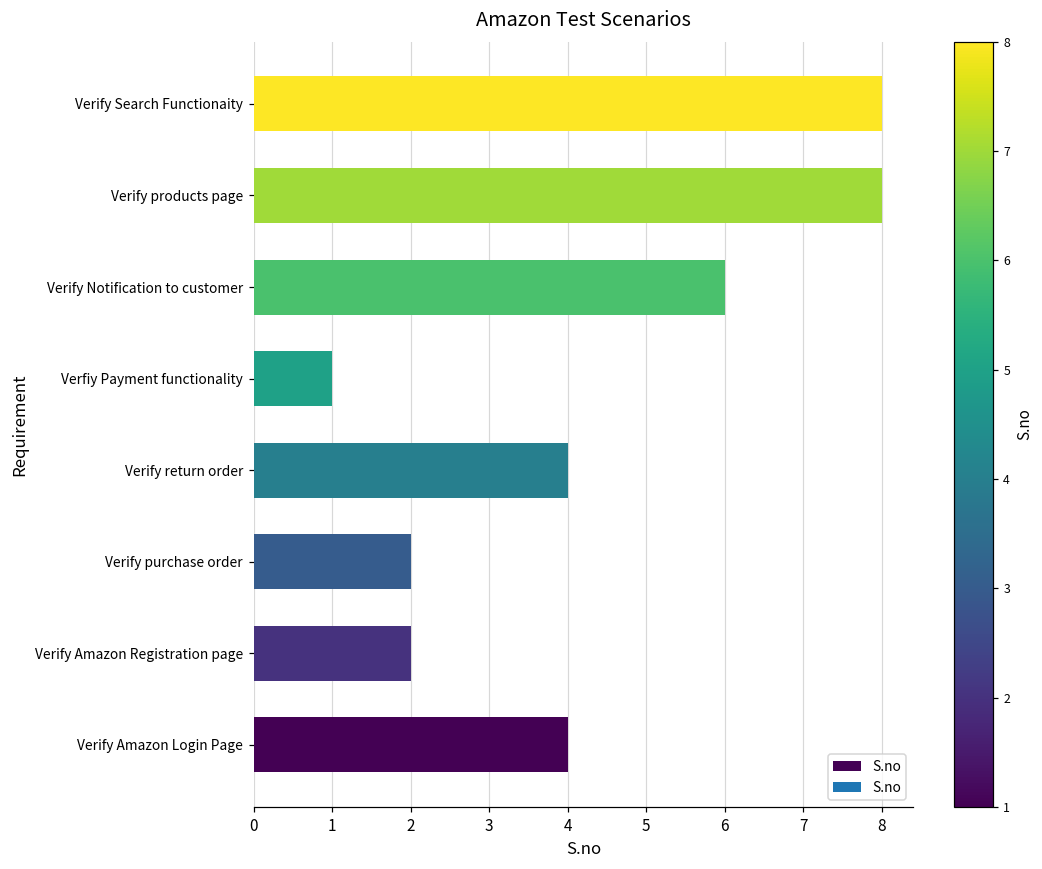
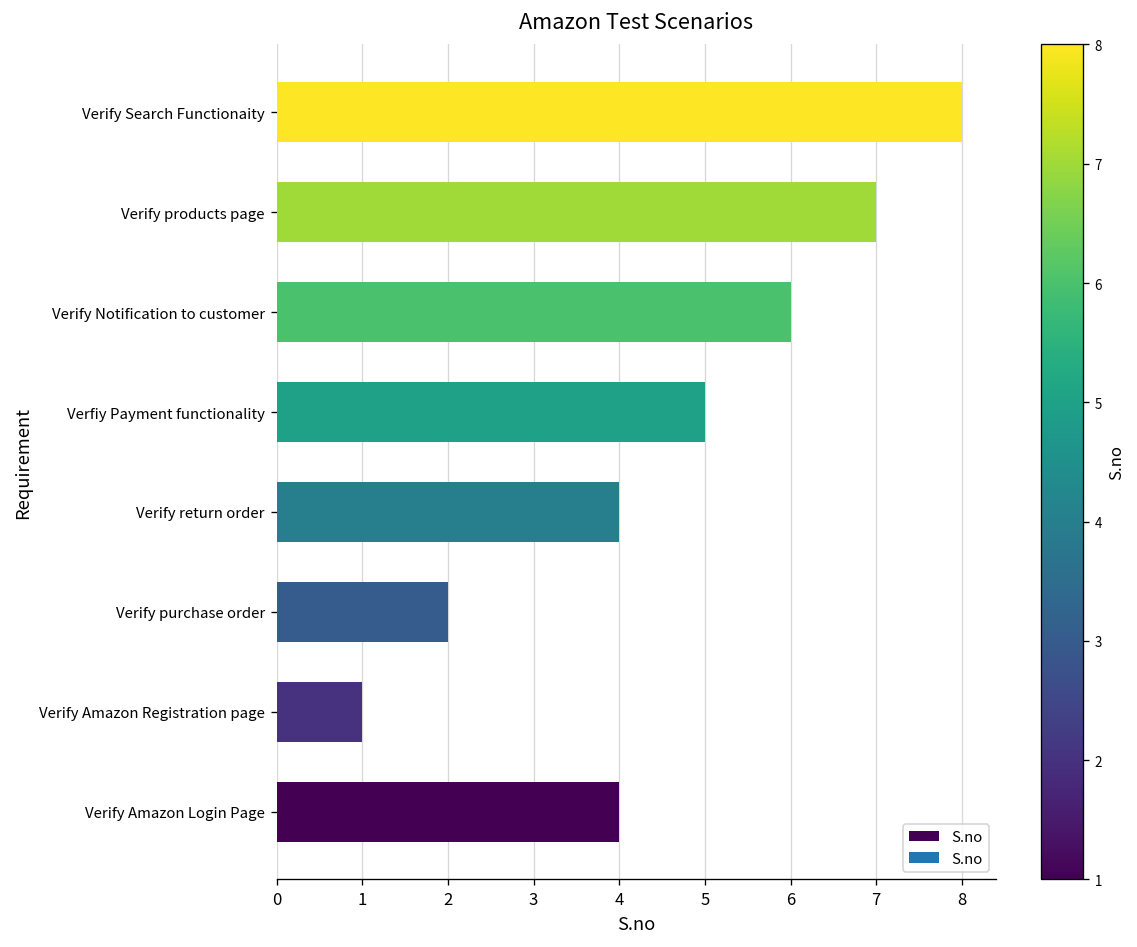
Verify products page: 8 -> 7
Verfiy Payment functionality: 1 -> 5
Verify Amazon Registration page: 2 -> 1
